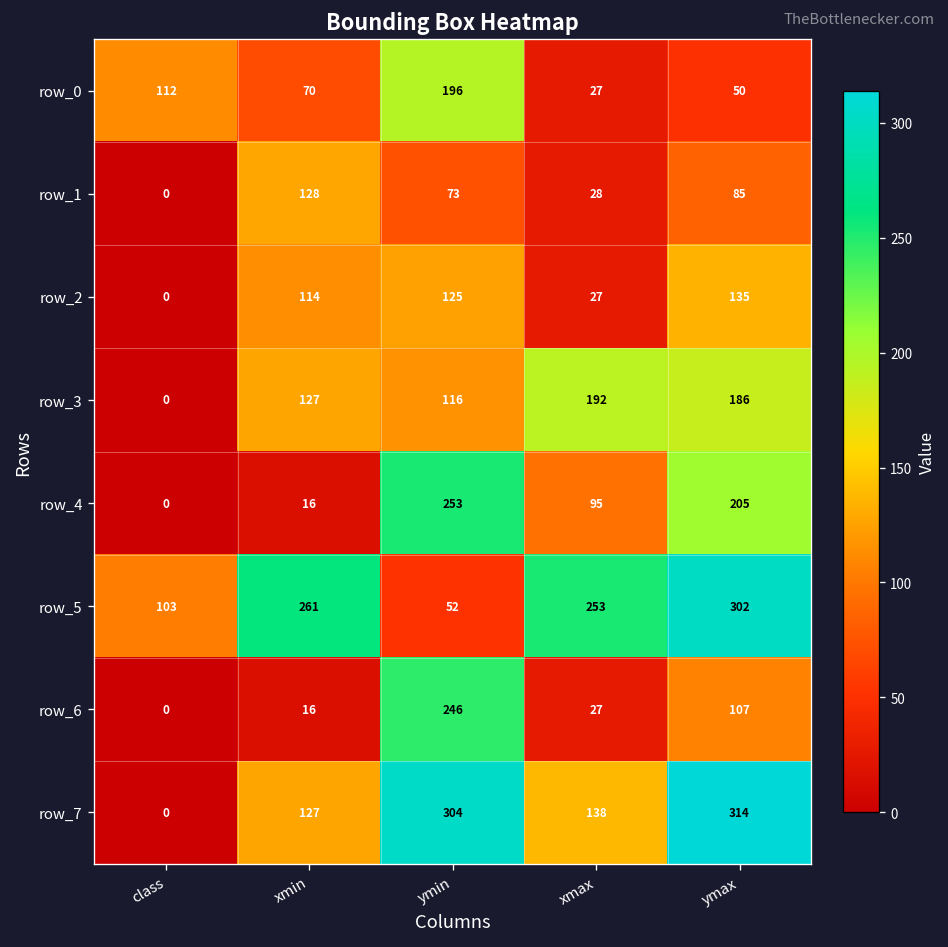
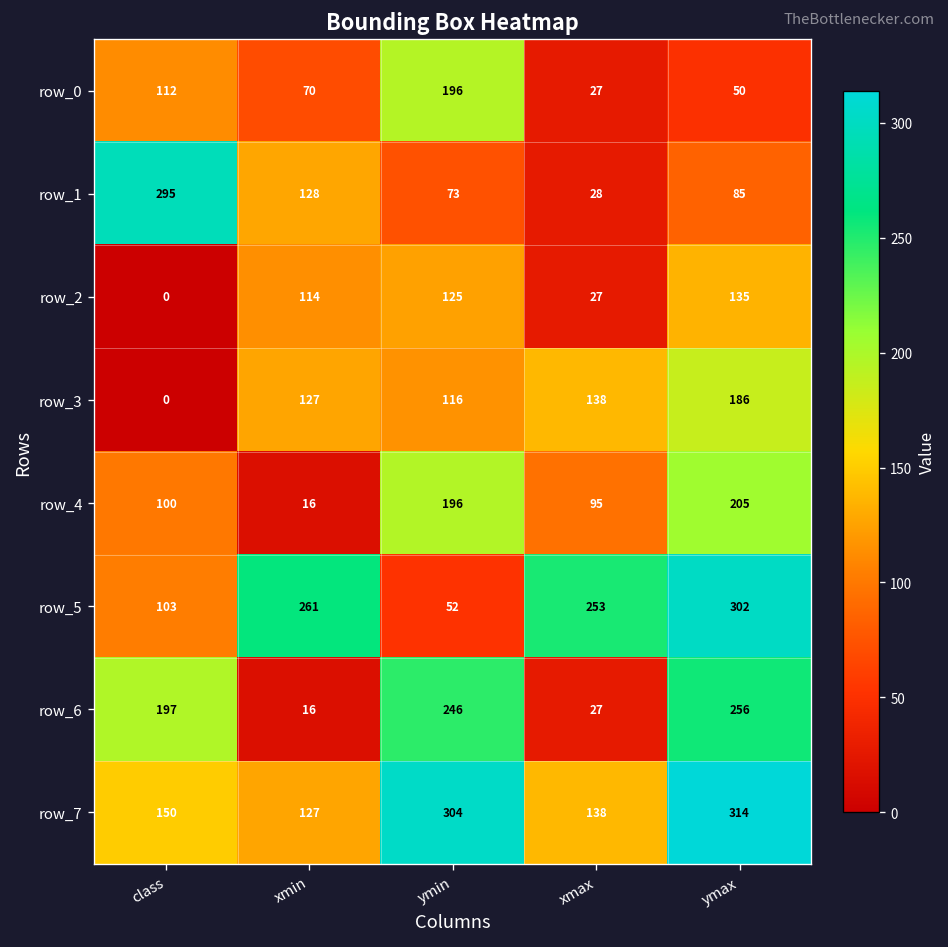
row_1, class: 0 -> 295
row_3, xmax: 192 -> 138
row_4, class: 0 -> 100
row_4, ymin: 253 -> 196
row_6, class: 0 -> 197
row_6, ymax: 107 -> 256
row_7, class: 0 -> 150
